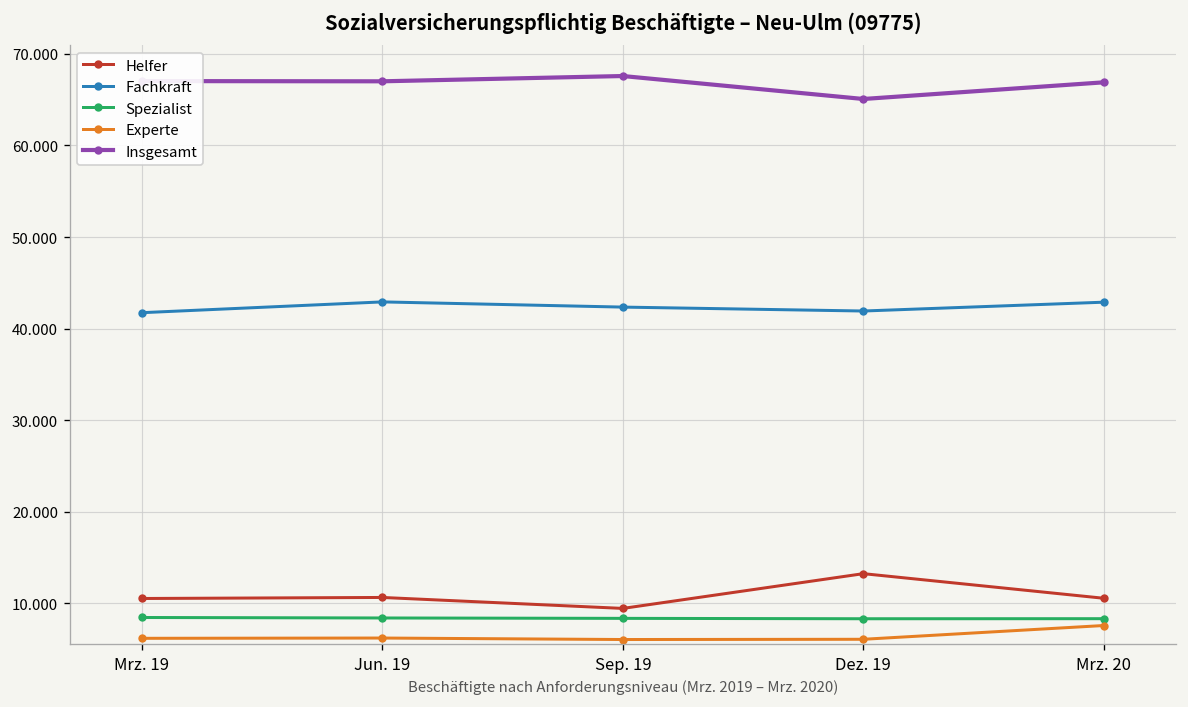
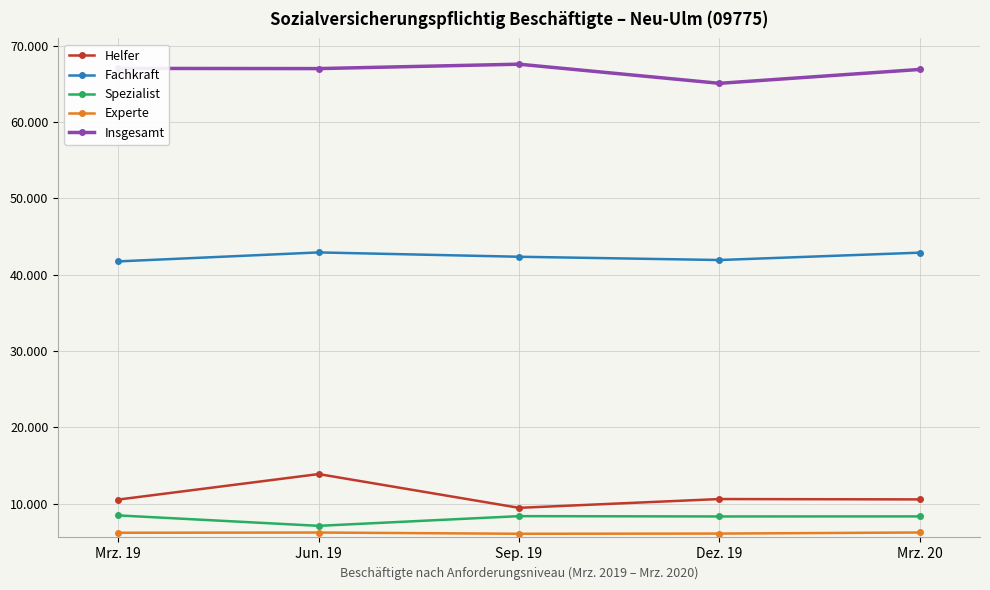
Helfer, Jun. 19: 11 -> 14
Spezialist, Jun. 19: 8 -> 7
Helfer, Dez. 19: 13 -> 11
Experte, Mrz. 20: 8 -> 6
